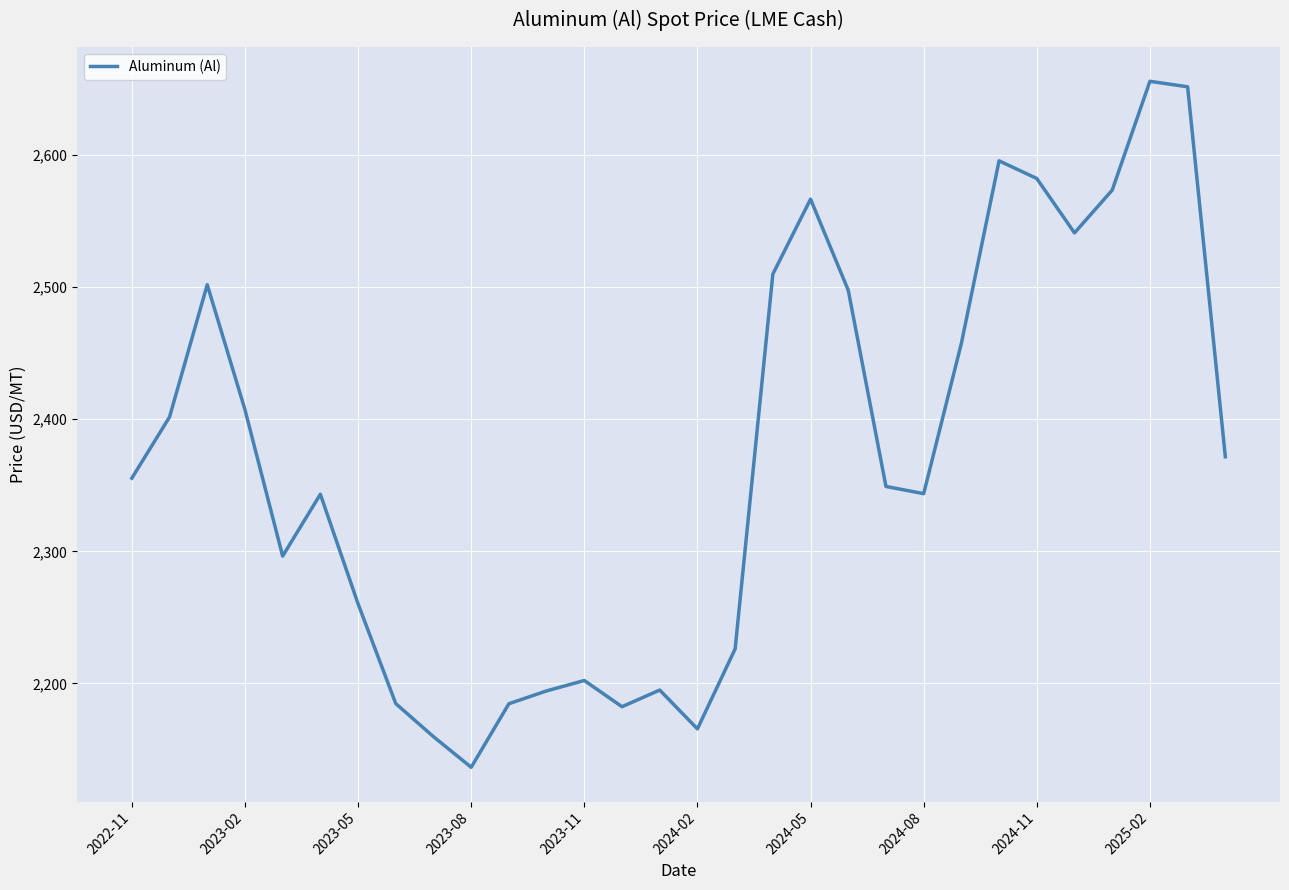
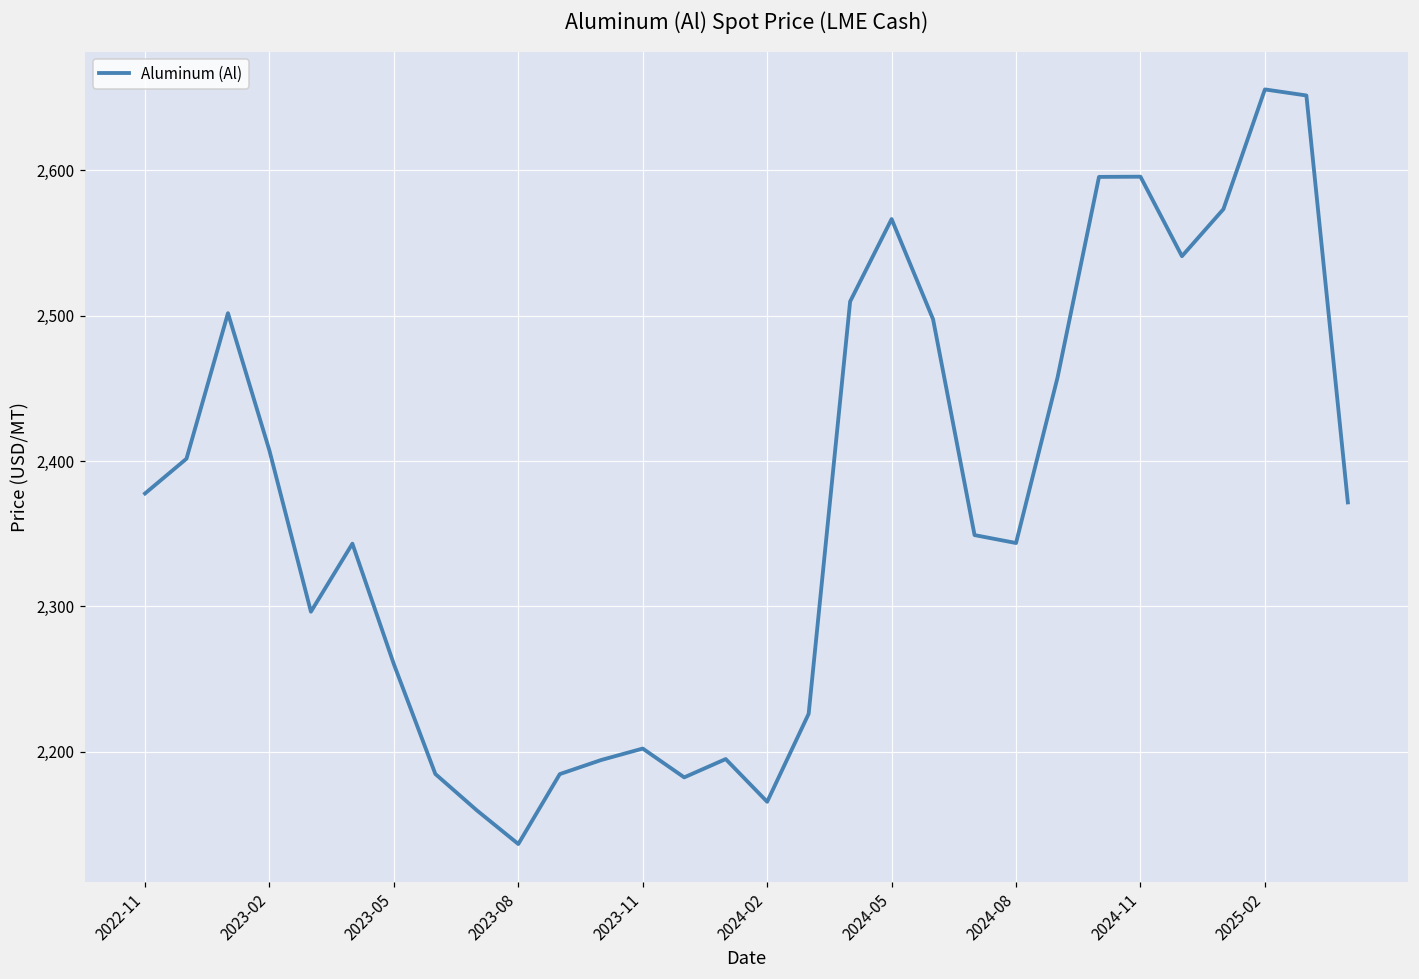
2022-11: 2,355 -> 2,378
2024-11: 2,582 -> 2,596
